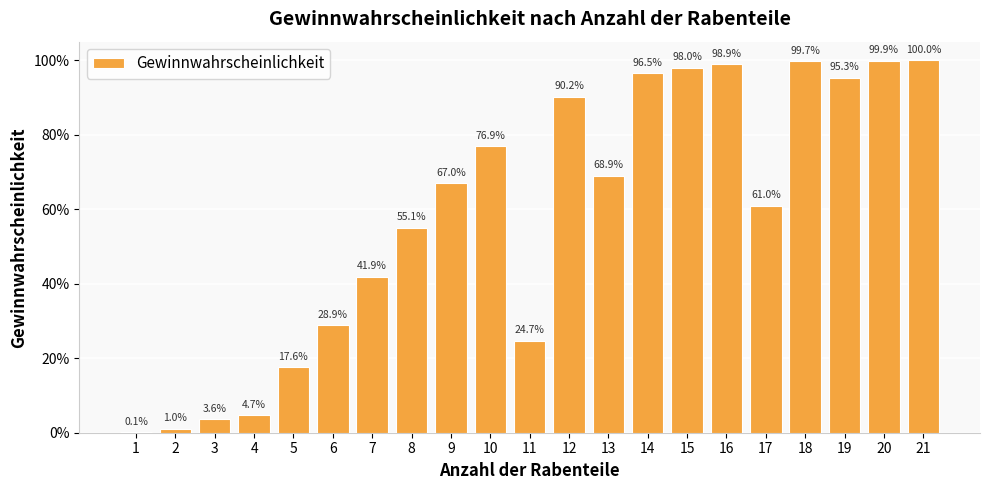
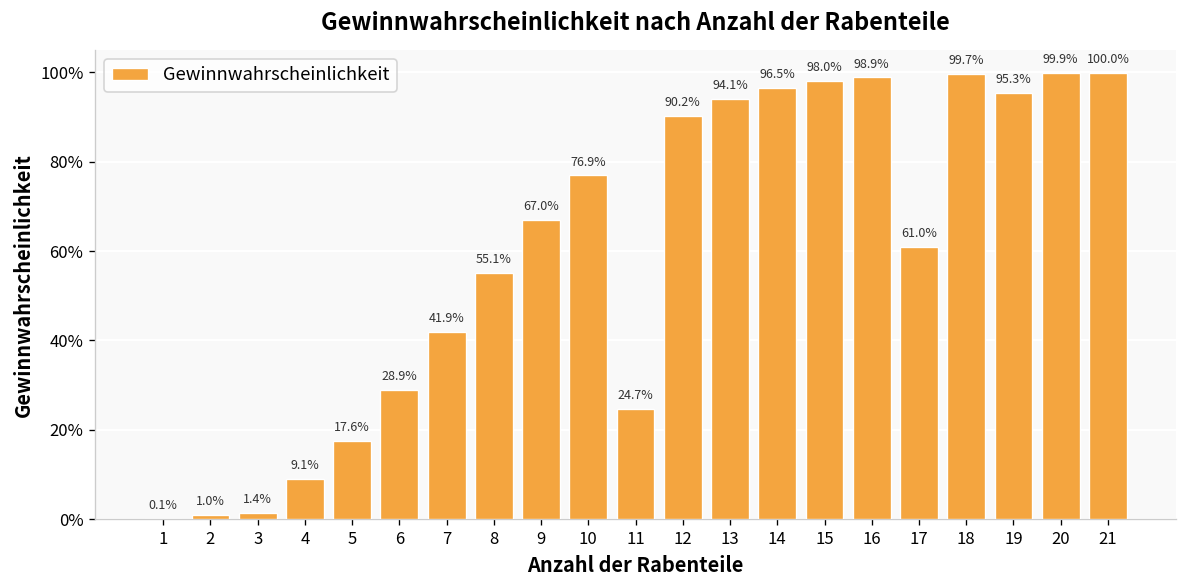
3: 3.6% -> 1.4%
4: 4.7% -> 9.1%
13: 68.9% -> 94.1%
